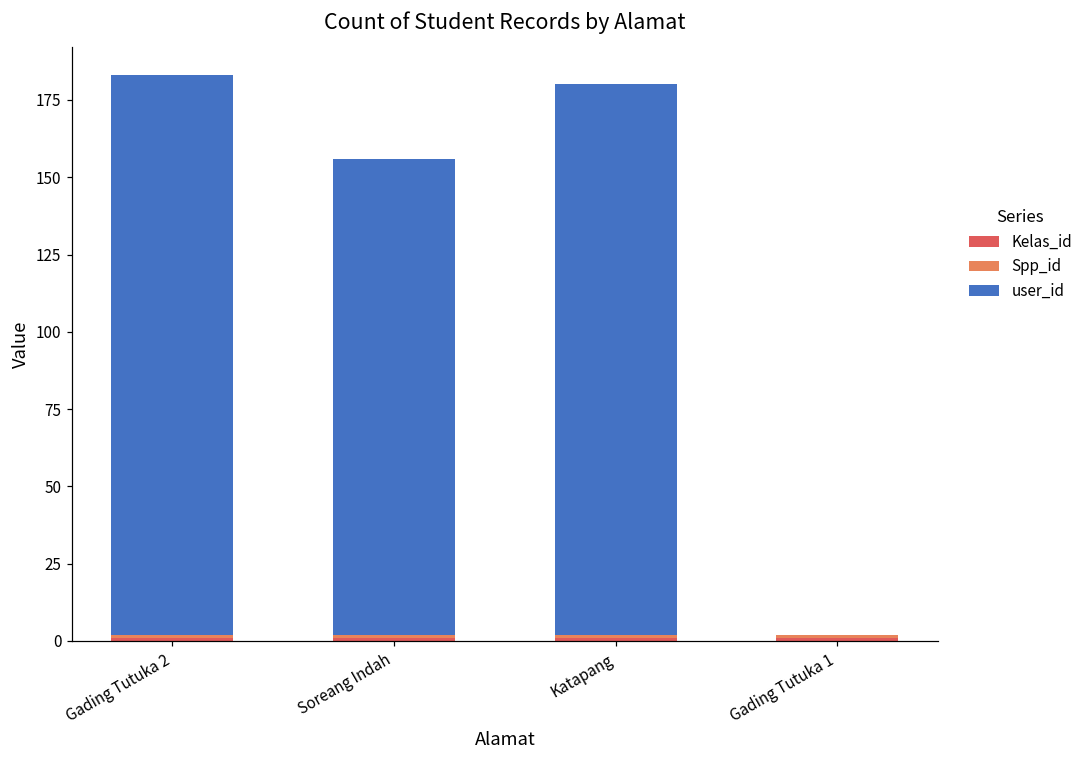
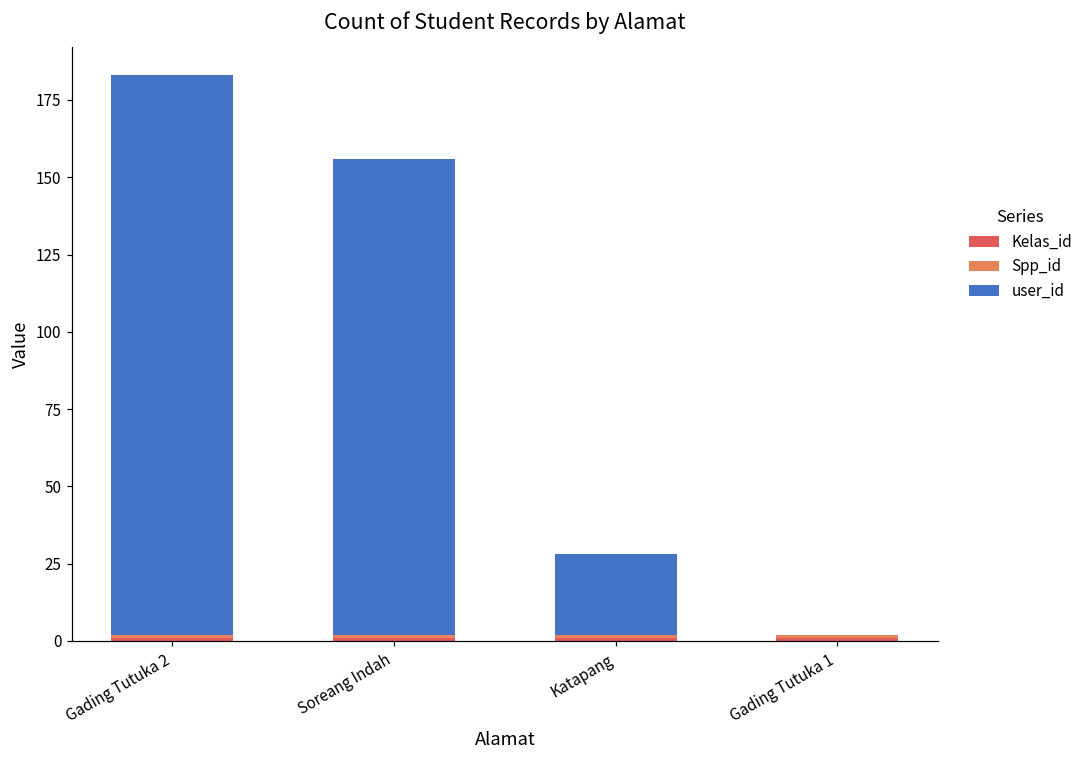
user_id, Katapang: 178 -> 26
